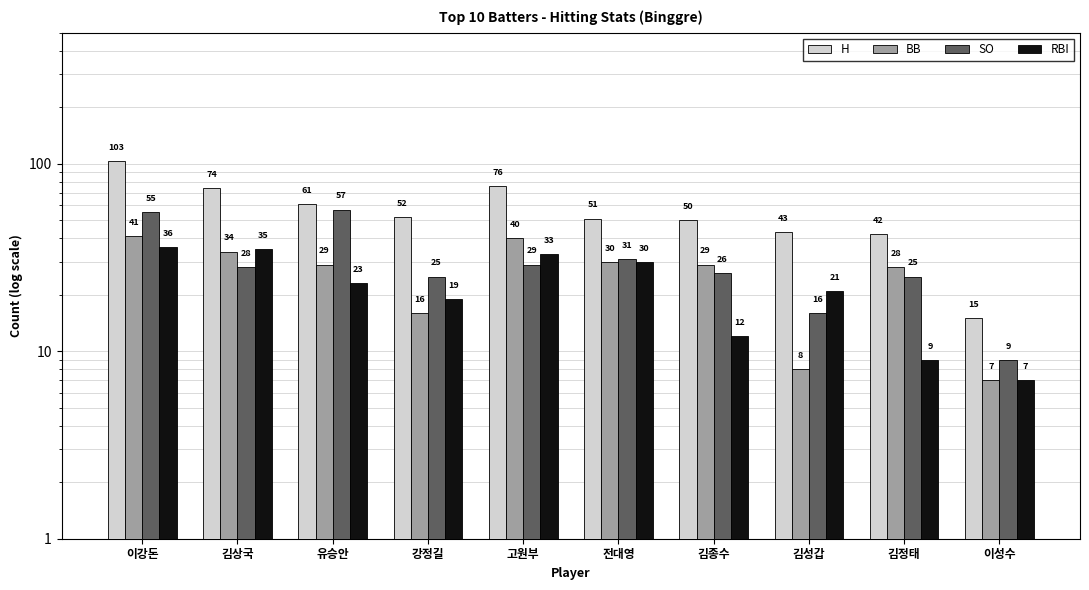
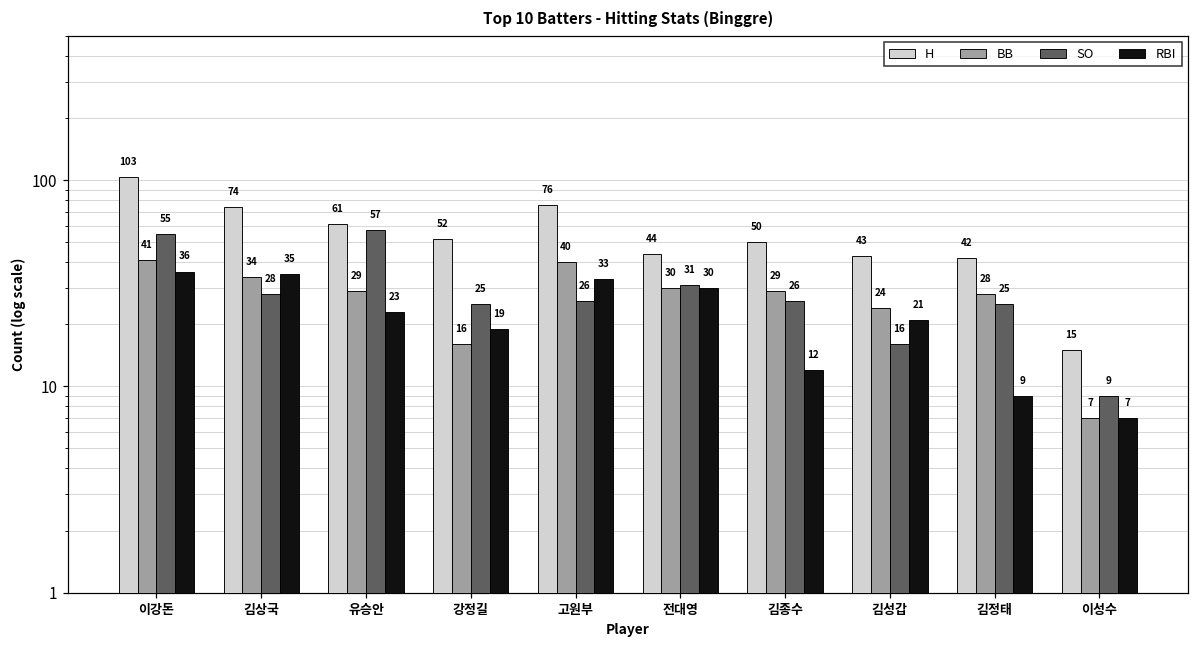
SO, 고원부: 29 -> 26
H, 전대영: 51 -> 44
BB, 김성갑: 8 -> 24
